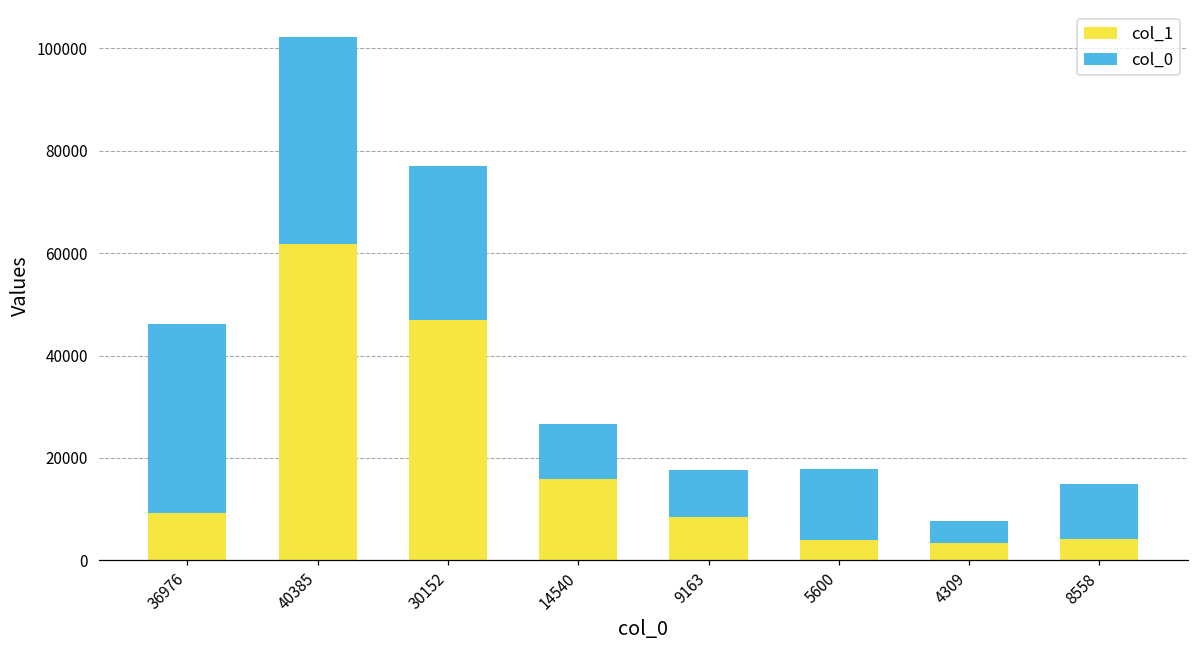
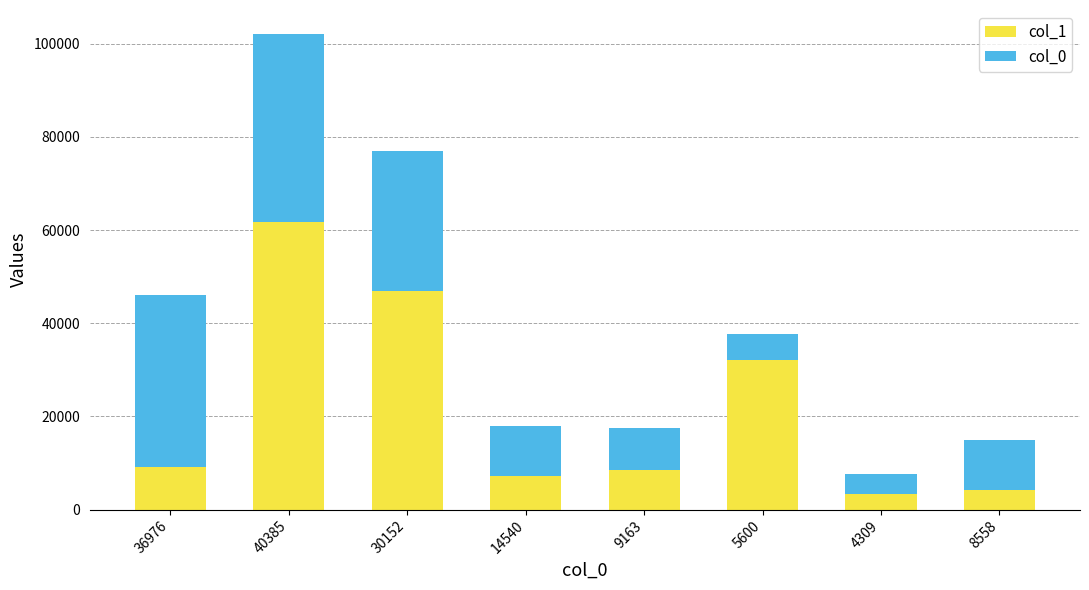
col_1, 14540: 16000 -> 7000
col_1, 5600: 4000 -> 32000
col_0, 5600: 14000 -> 6000
